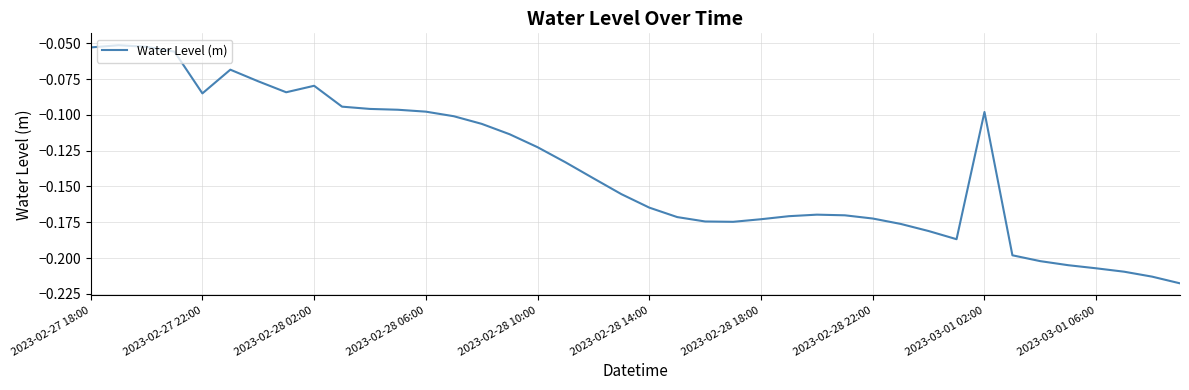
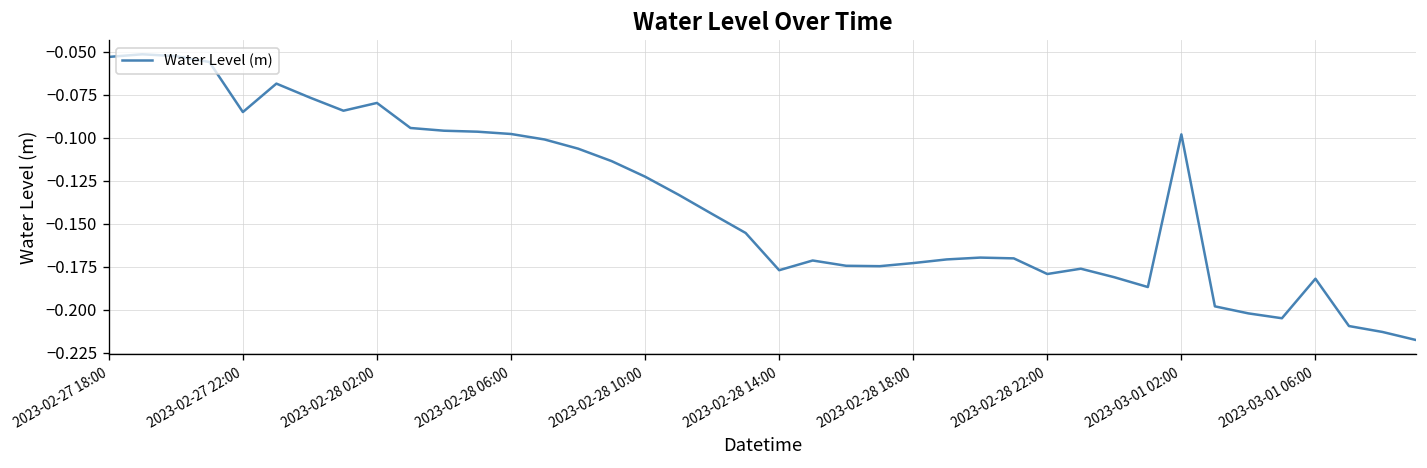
2023-02-28 14:00: -0.165 -> -0.177
2023-02-28 22:00: -0.172 -> -0.179
2023-03-01 06:00: -0.207 -> -0.182
